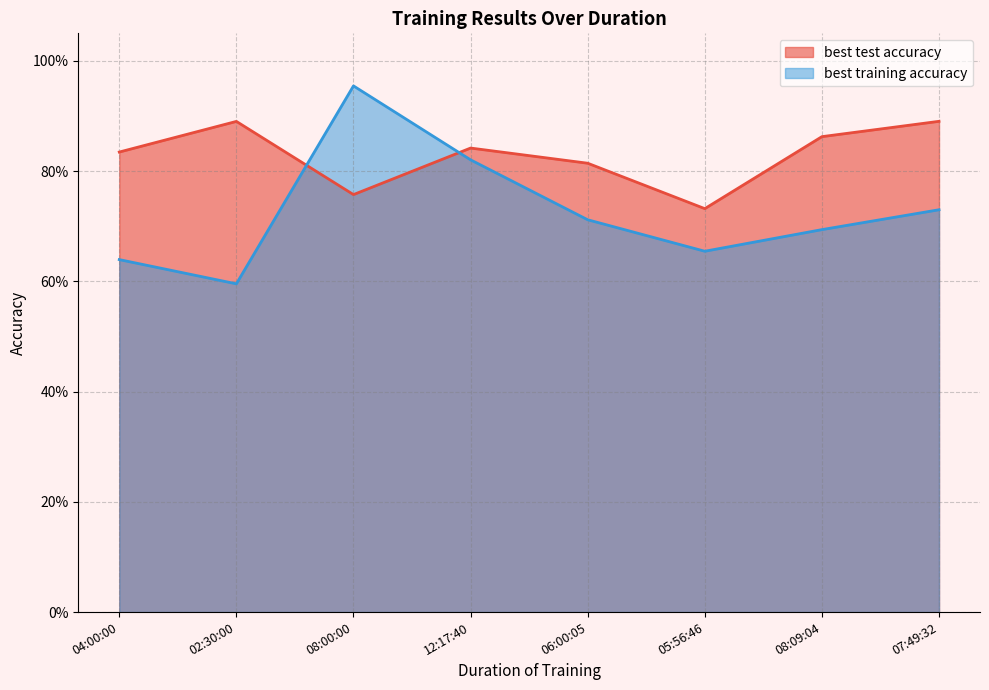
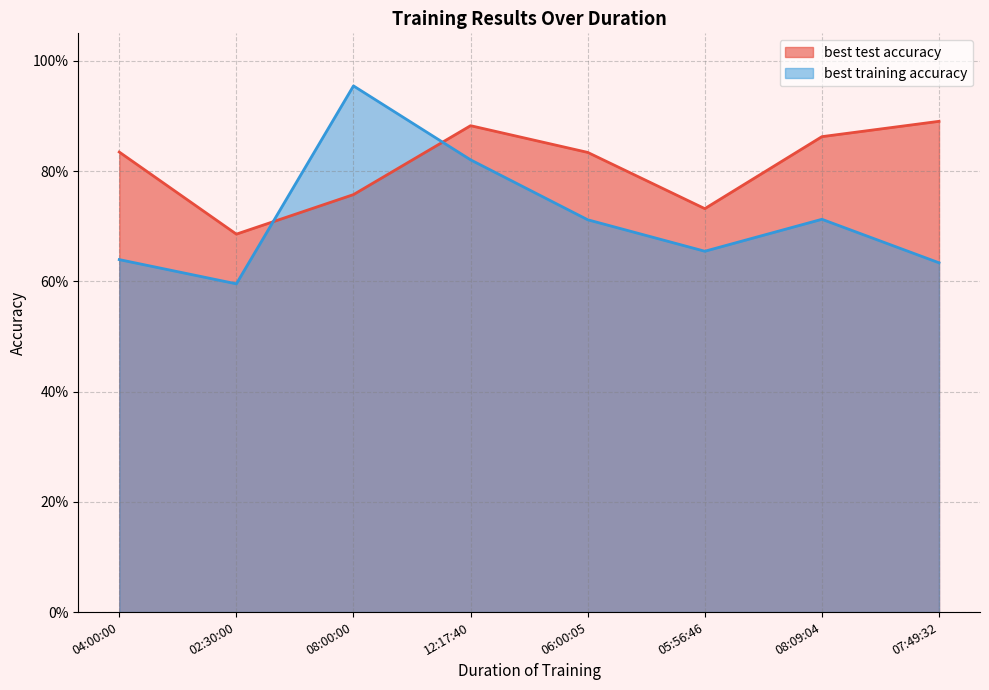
best test accuracy, 02:30:00: 89% -> 69%
best test accuracy, 12:17:40: 84% -> 88%
best test accuracy, 06:00:05: 81% -> 83%
best training accuracy, 08:09:04: 69% -> 71%
best training accuracy, 07:49:32: 73% -> 63%
